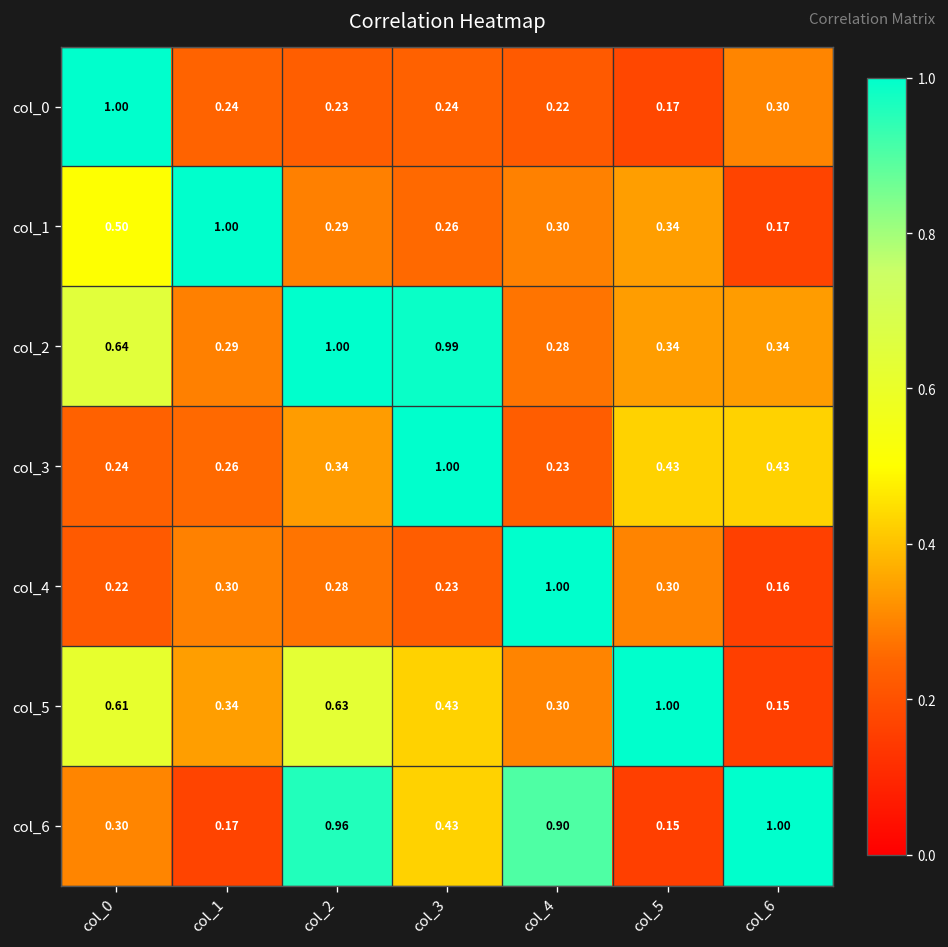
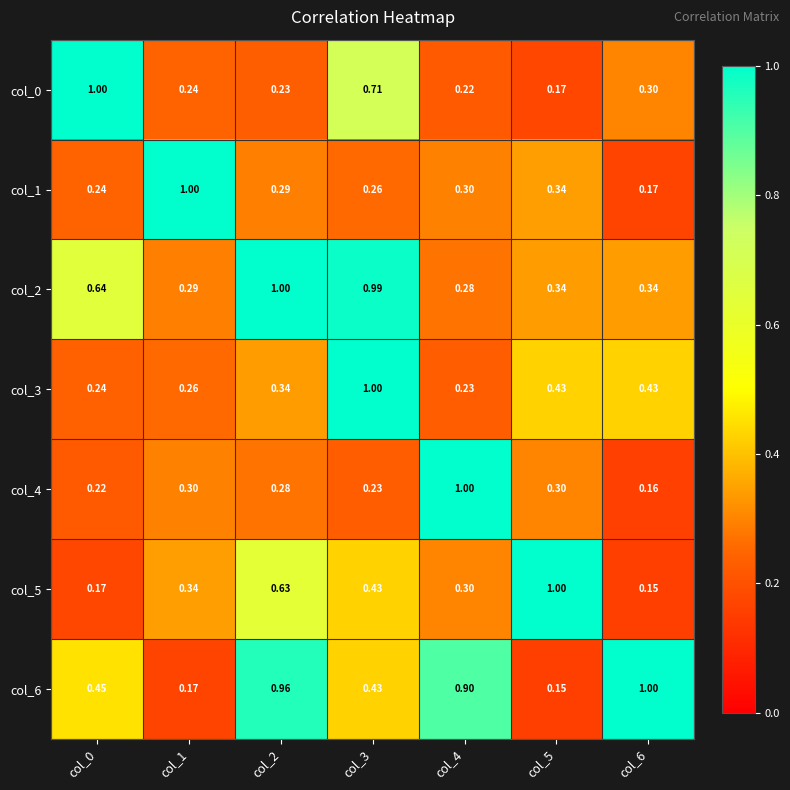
col_0, col_3: 0.24 -> 0.71
col_1, col_0: 0.50 -> 0.24
col_5, col_0: 0.61 -> 0.17
col_6, col_0: 0.30 -> 0.45
